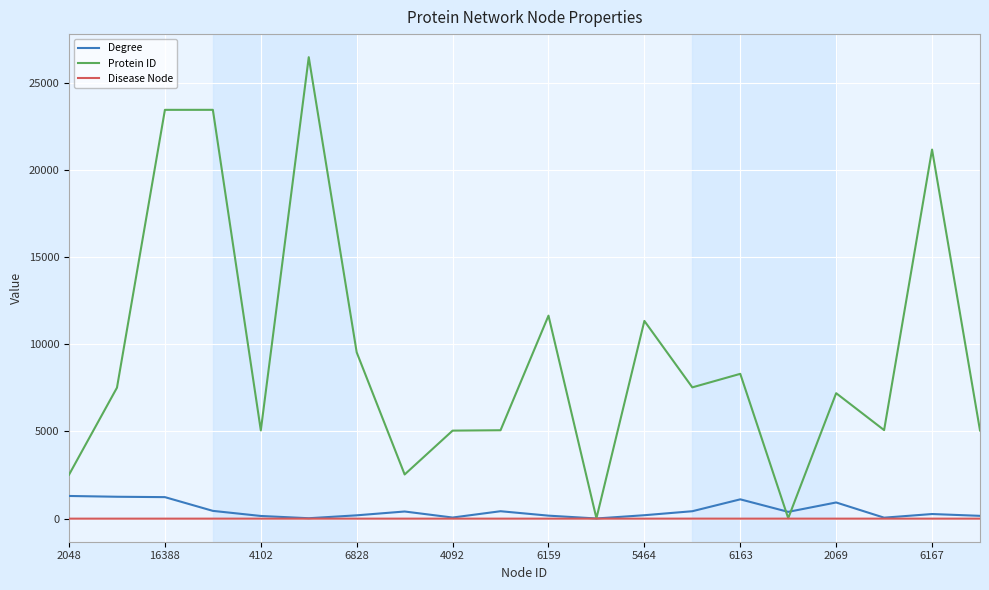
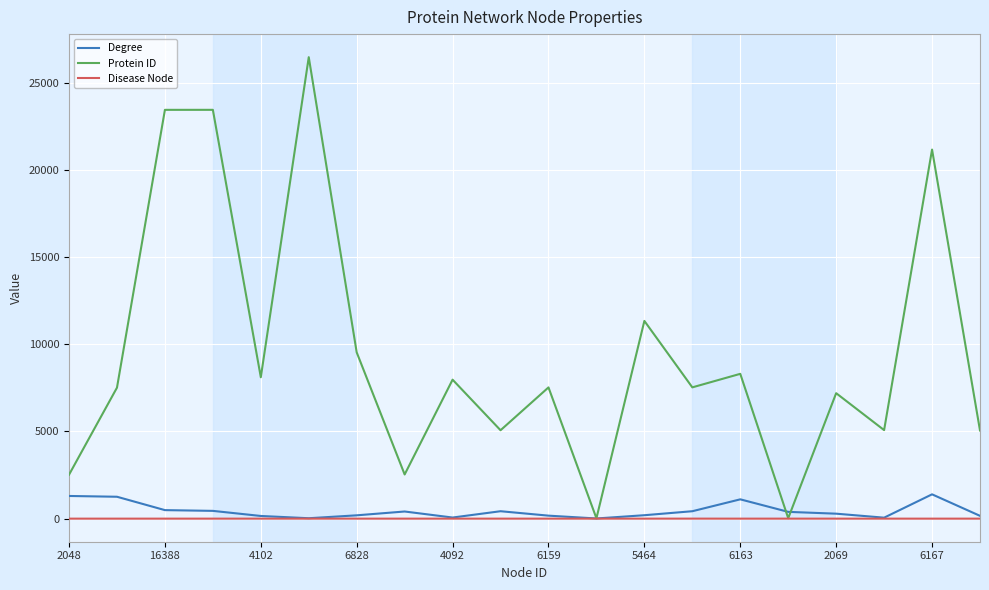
Degree, 16388: 1200 -> 500
Protein ID, 4102: 5100 -> 8100
Protein ID, 4092: 5000 -> 8000
Protein ID, 6159: 11600 -> 7500
Degree, 2069: 900 -> 300
Degree, 6167: 300 -> 1400
